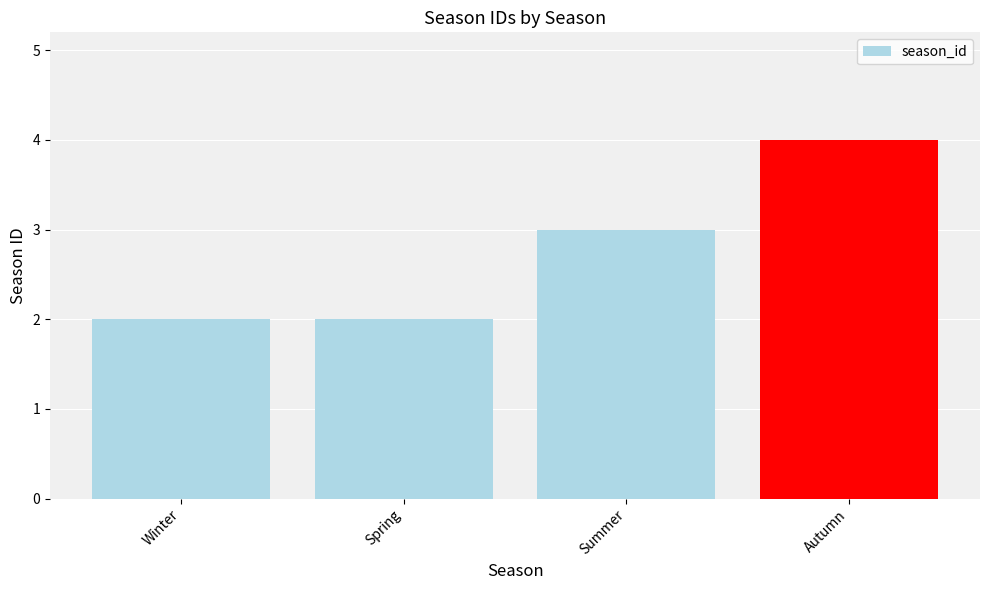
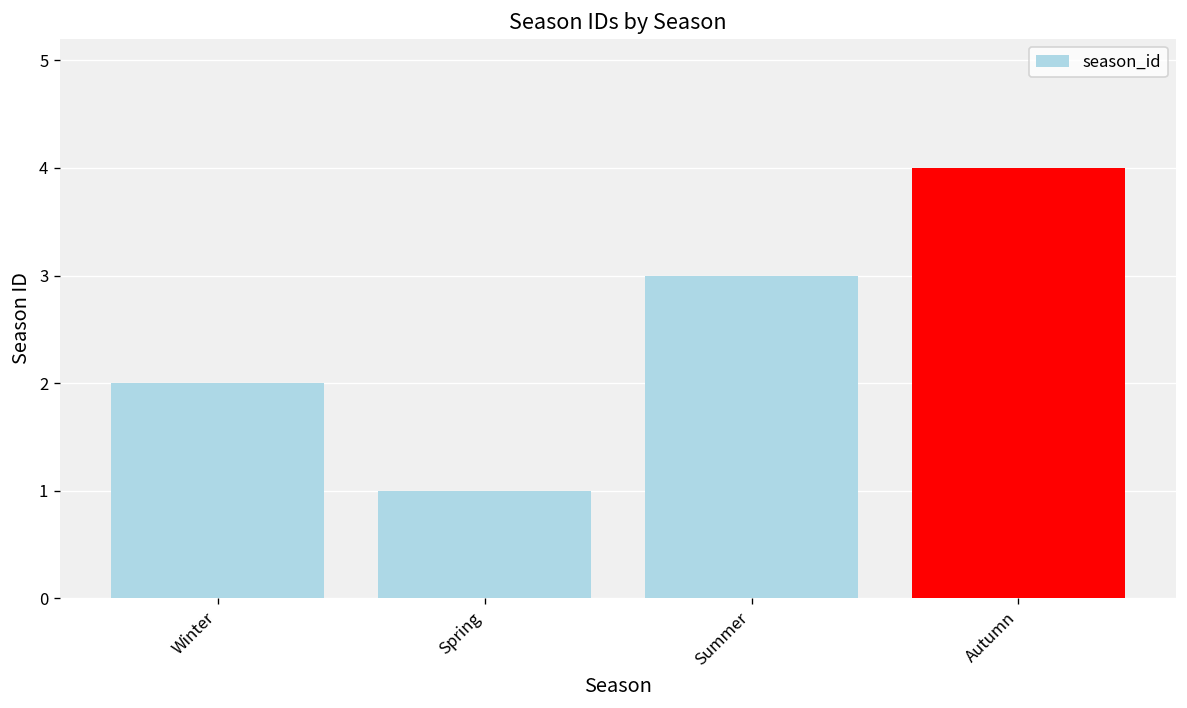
Spring: 2 -> 1
